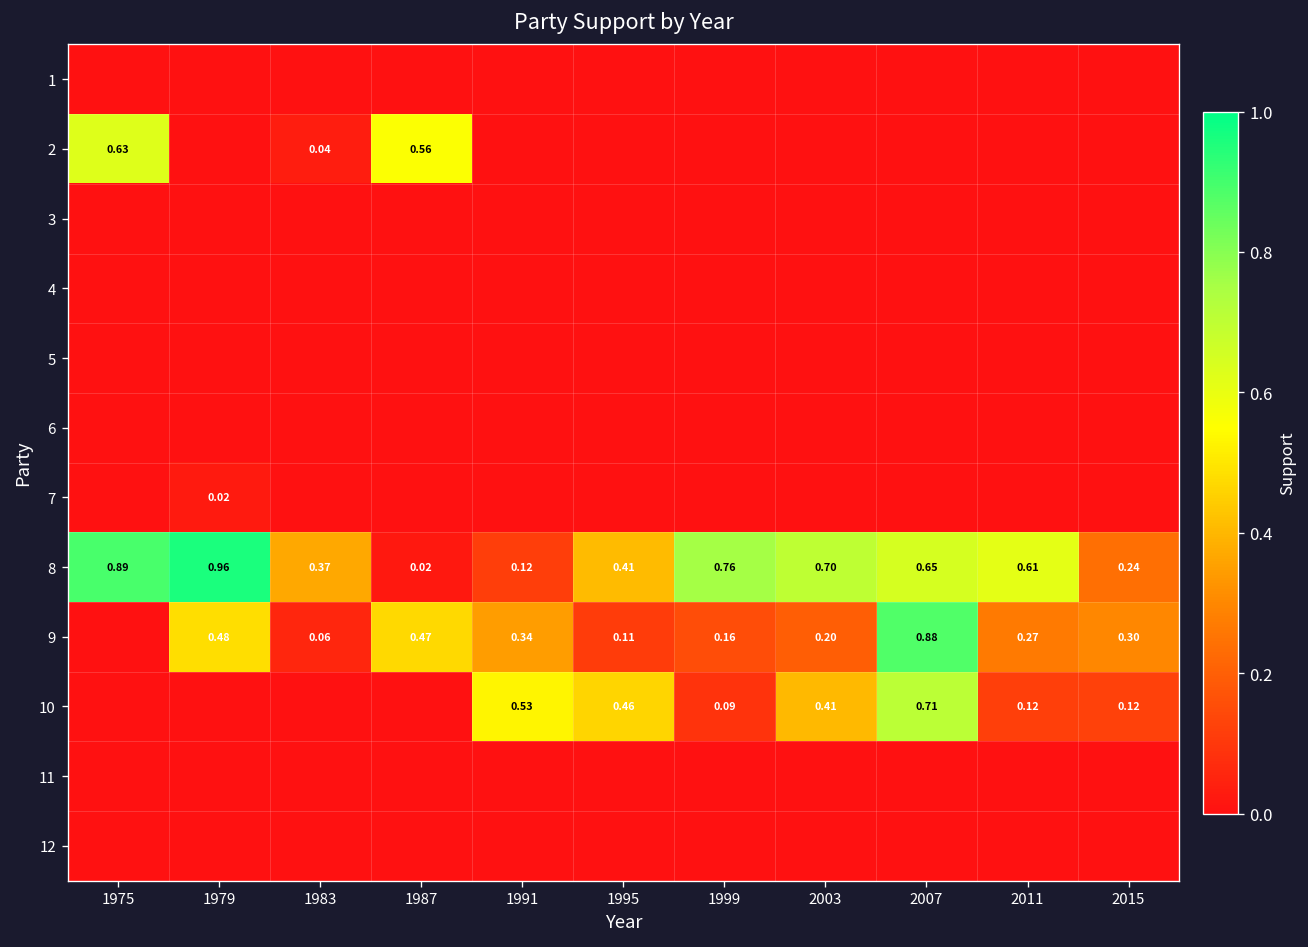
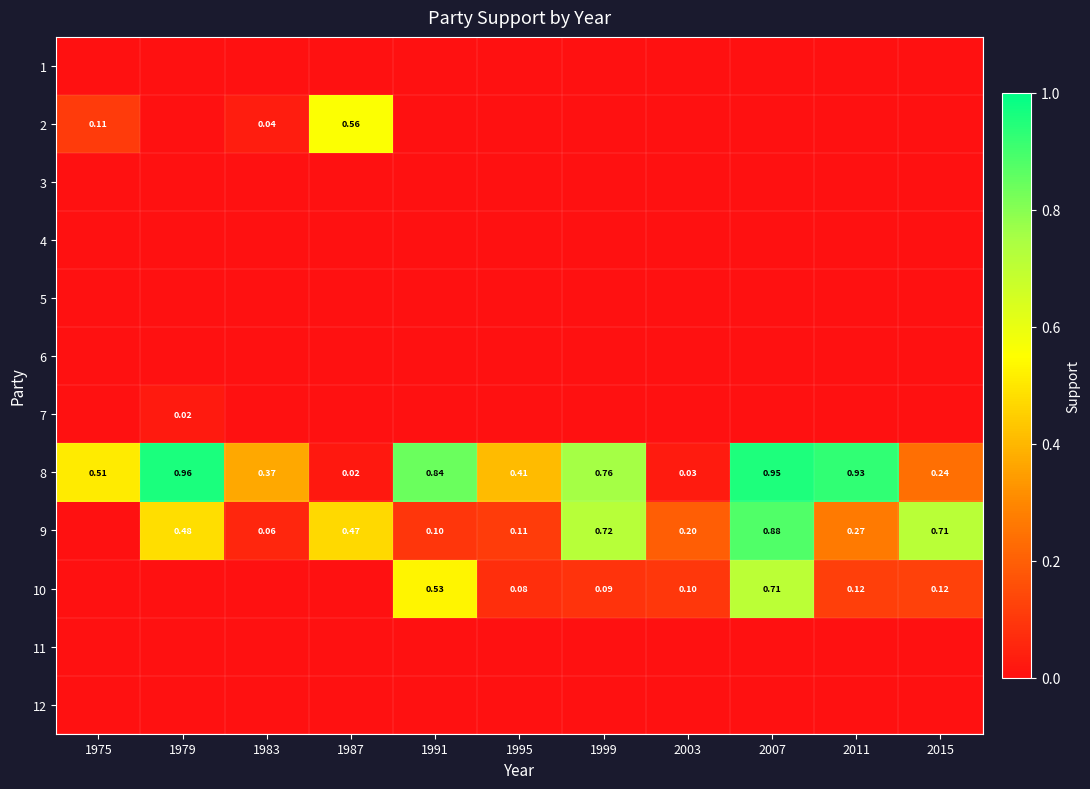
2, 1975: 0.63 -> 0.11
8, 1975: 0.89 -> 0.51
8, 1991: 0.12 -> 0.84
8, 2003: 0.70 -> 0.03
8, 2007: 0.65 -> 0.95
8, 2011: 0.61 -> 0.93
9, 1991: 0.34 -> 0.10
9, 1999: 0.16 -> 0.72
9, 2015: 0.30 -> 0.71
10, 1995: 0.46 -> 0.08
10, 2003: 0.41 -> 0.10
